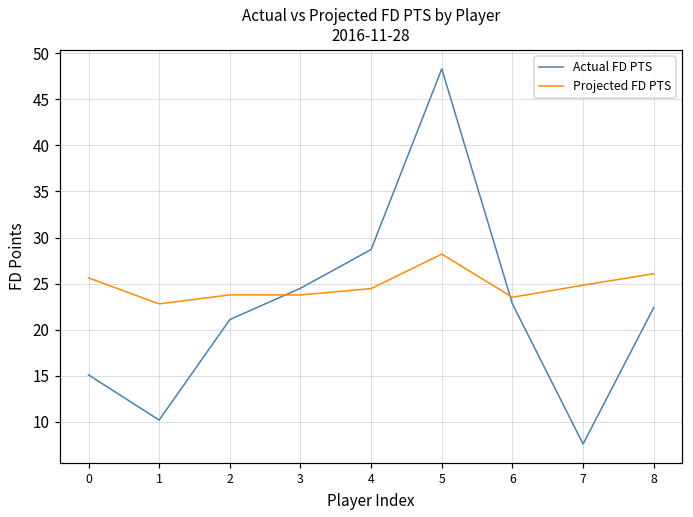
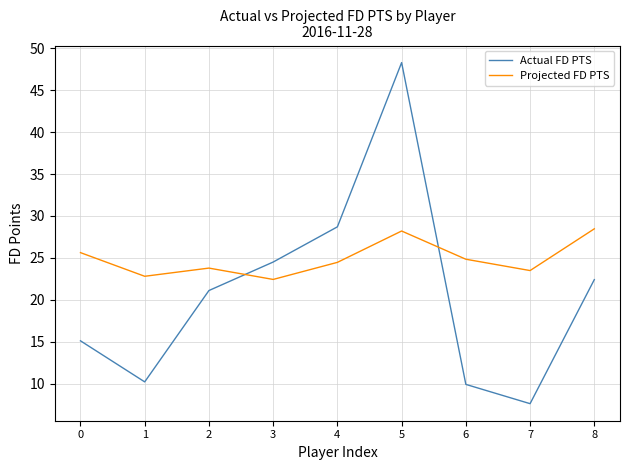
Projected FD PTS, 3: 24 -> 22
Actual FD PTS, 6: 23 -> 10
Projected FD PTS, 6: 24 -> 25
Projected FD PTS, 7: 25 -> 23
Projected FD PTS, 8: 26 -> 28
